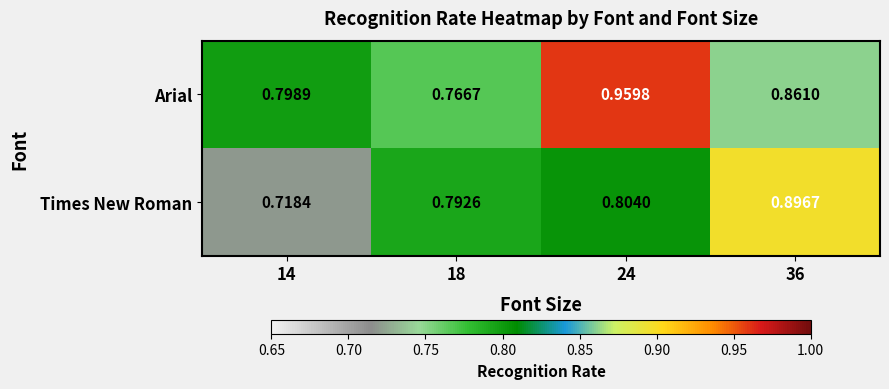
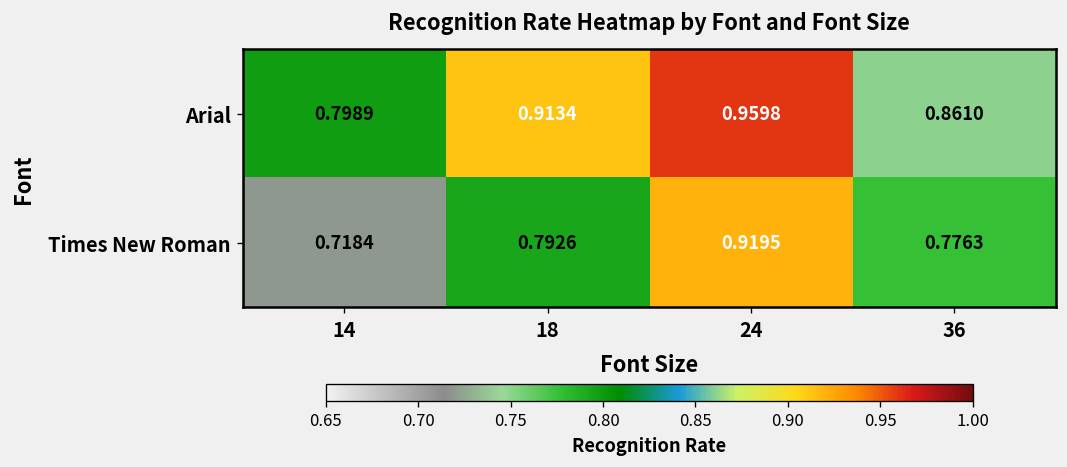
Arial, 18: 0.7667 -> 0.9134
Times New Roman, 24: 0.8040 -> 0.9195
Times New Roman, 36: 0.8967 -> 0.7763
